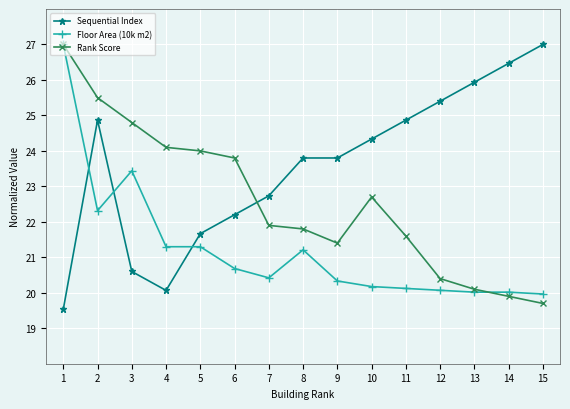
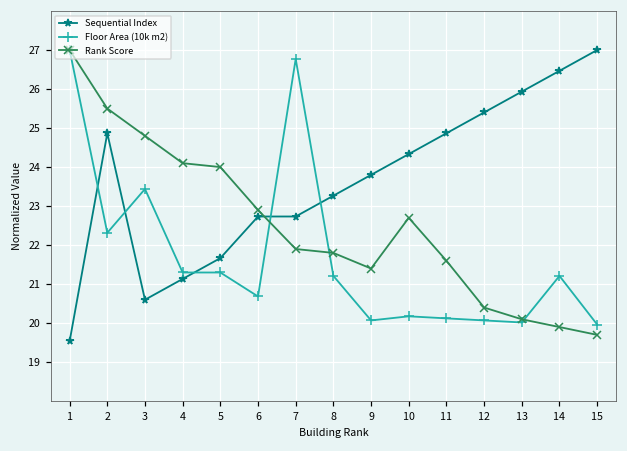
Sequential Index, 4: 20.1 -> 21.1
Sequential Index, 6: 22.2 -> 22.7
Rank Score, 6: 23.8 -> 22.9
Floor Area (10k m2), 7: 20.4 -> 26.8
Sequential Index, 8: 23.8 -> 23.3
Floor Area (10k m2), 9: 20.3 -> 20.1
Floor Area (10k m2), 14: 20.0 -> 21.2
